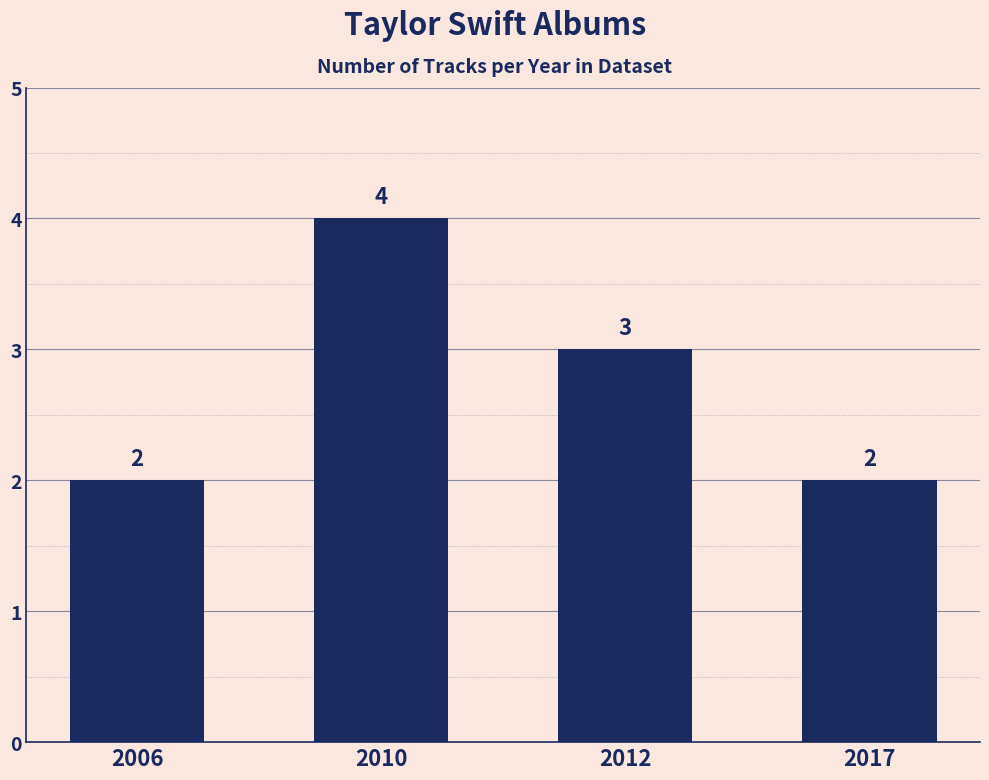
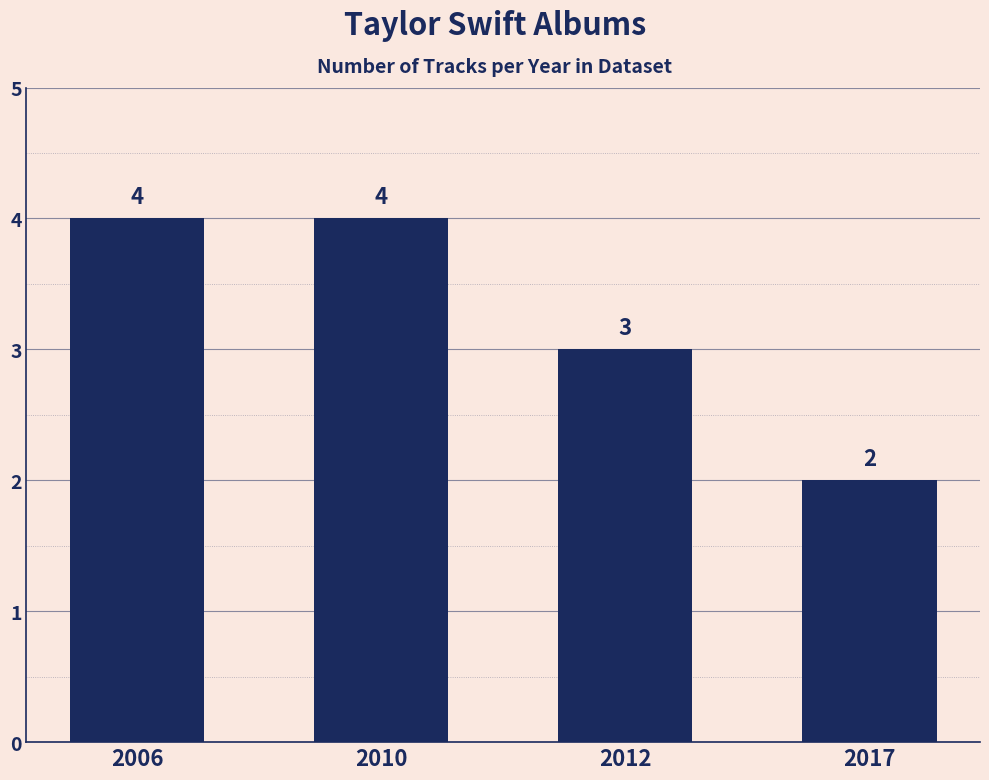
2006: 2 -> 4
